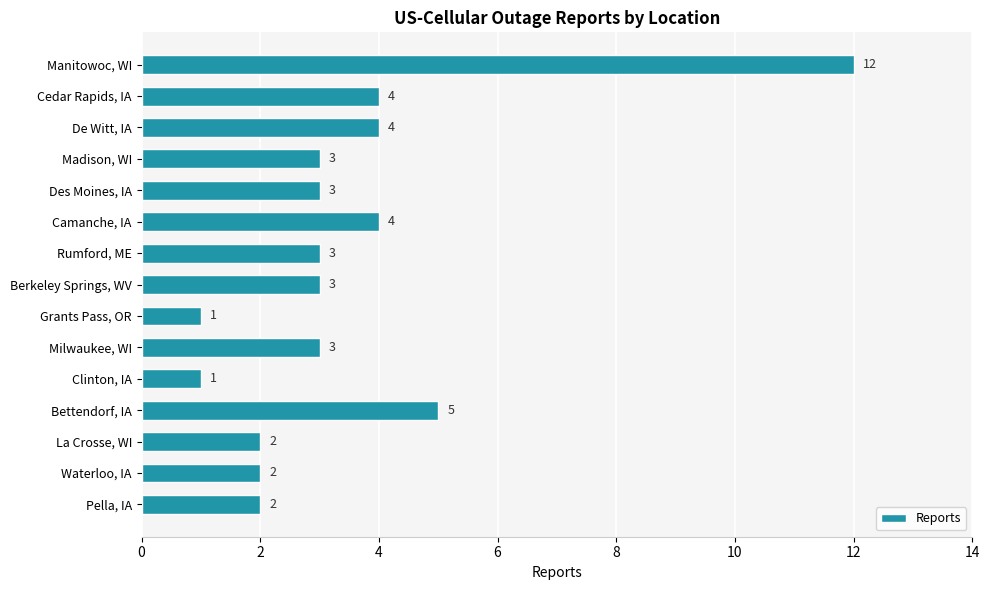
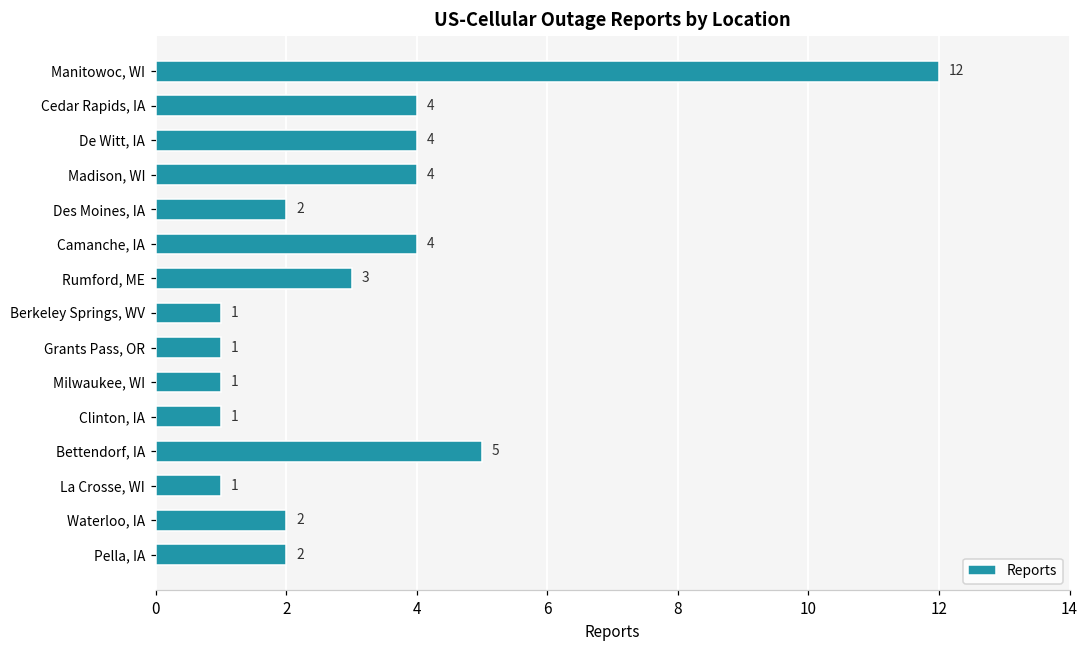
Madison, WI: 3 -> 4
Des Moines, IA: 3 -> 2
Berkeley Springs, WV: 3 -> 1
Milwaukee, WI: 3 -> 1
La Crosse, WI: 2 -> 1
